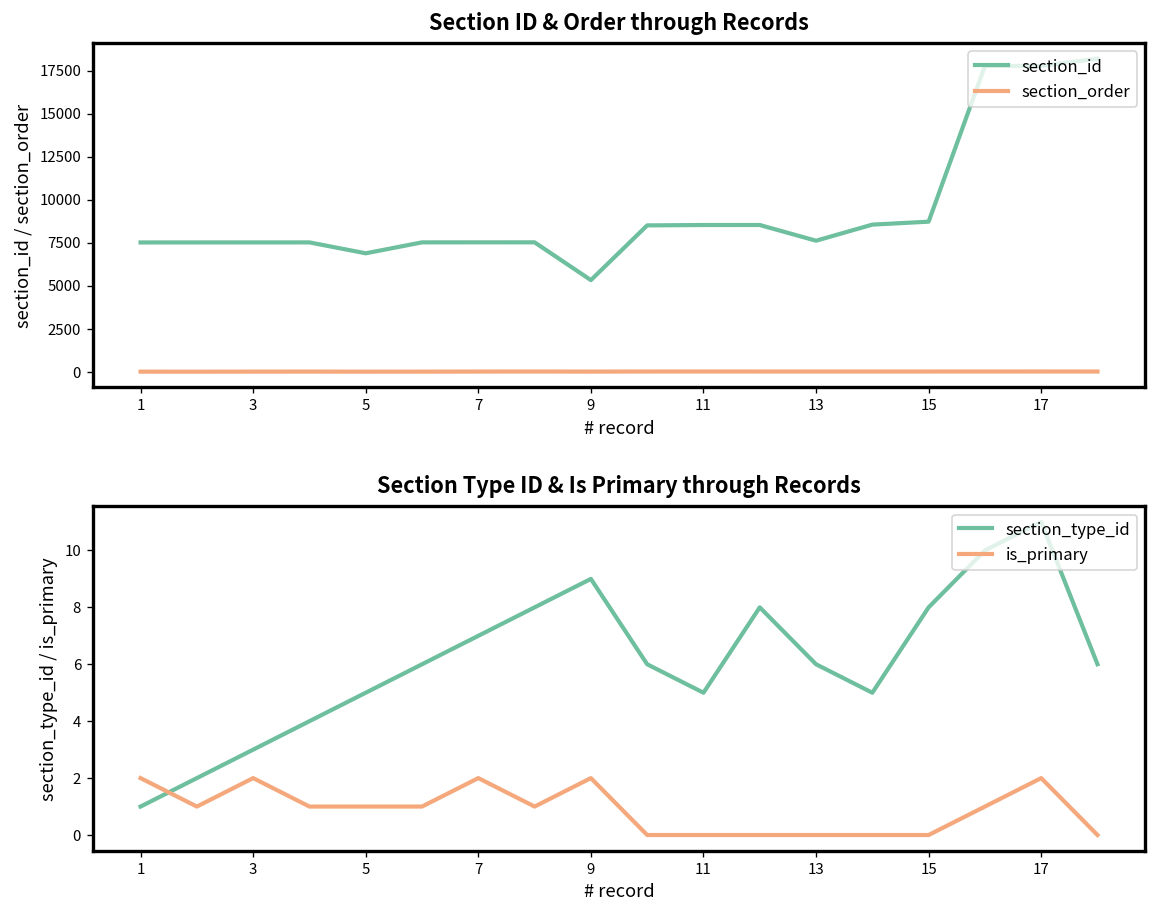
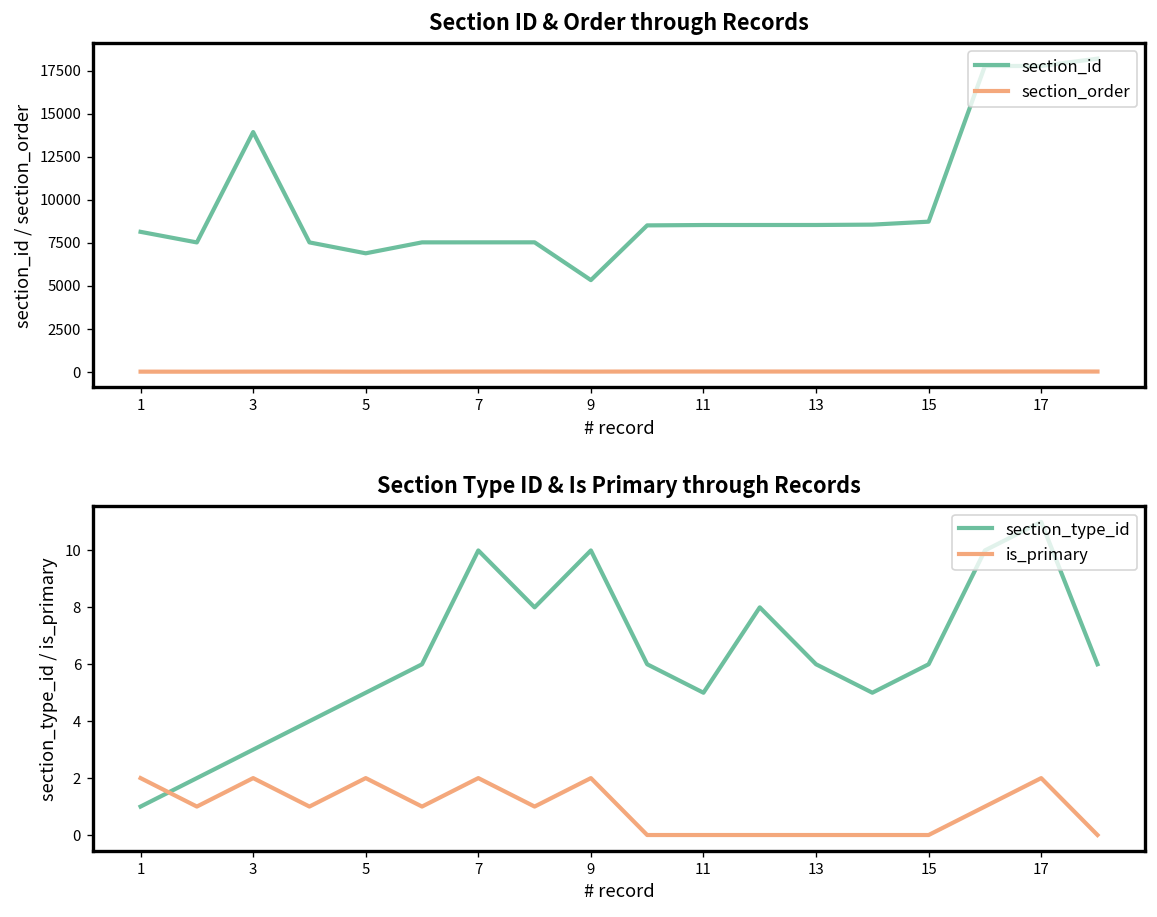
Section ID & Order through Records, section_id, 1: 7500 -> 8100
Section ID & Order through Records, section_id, 3: 7500 -> 13900
Section ID & Order through Records, section_id, 13: 7600 -> 8500
Section Type ID & Is Primary through Records, is_primary, 5: 1 -> 2
Section Type ID & Is Primary through Records, section_type_id, 7: 7 -> 10
Section Type ID & Is Primary through Records, section_type_id, 9: 9 -> 10
Section Type ID & Is Primary through Records, section_type_id, 15: 8 -> 6
